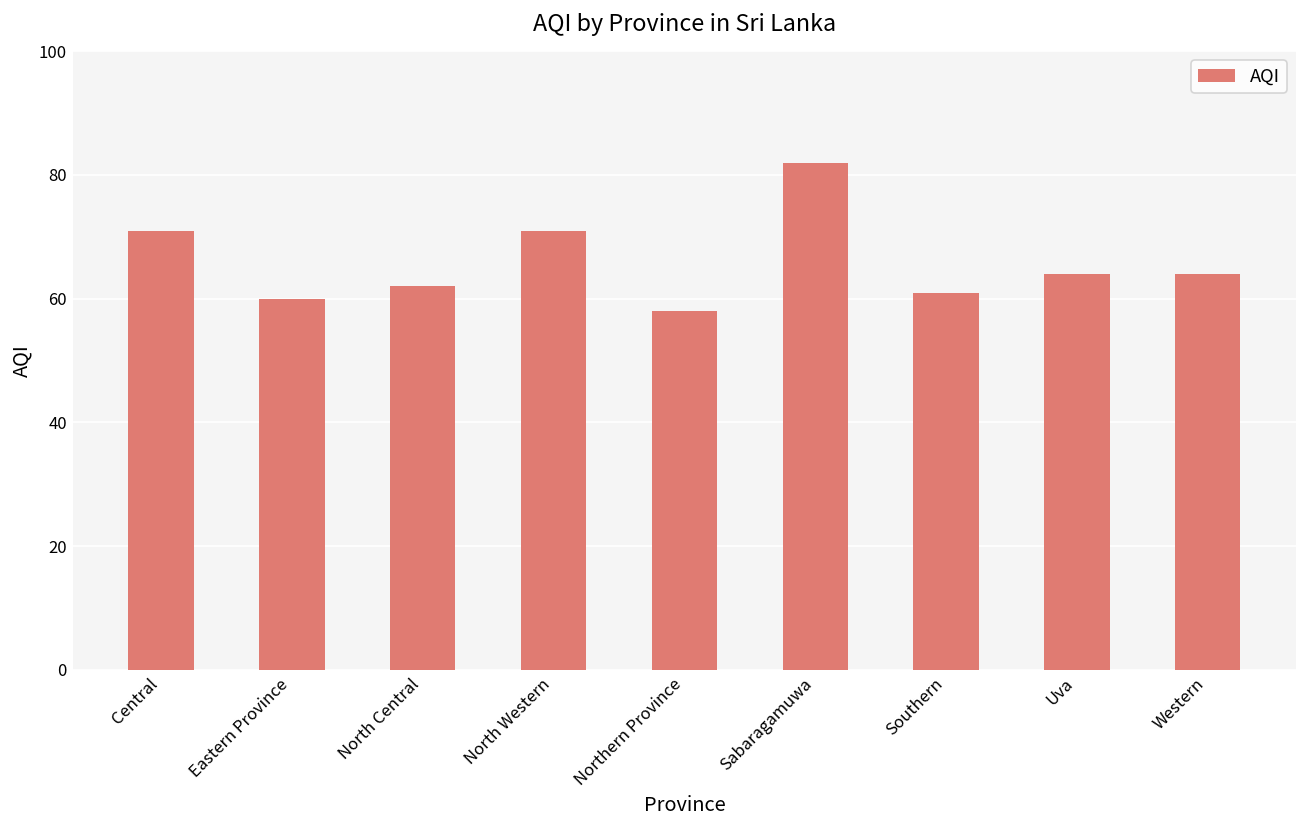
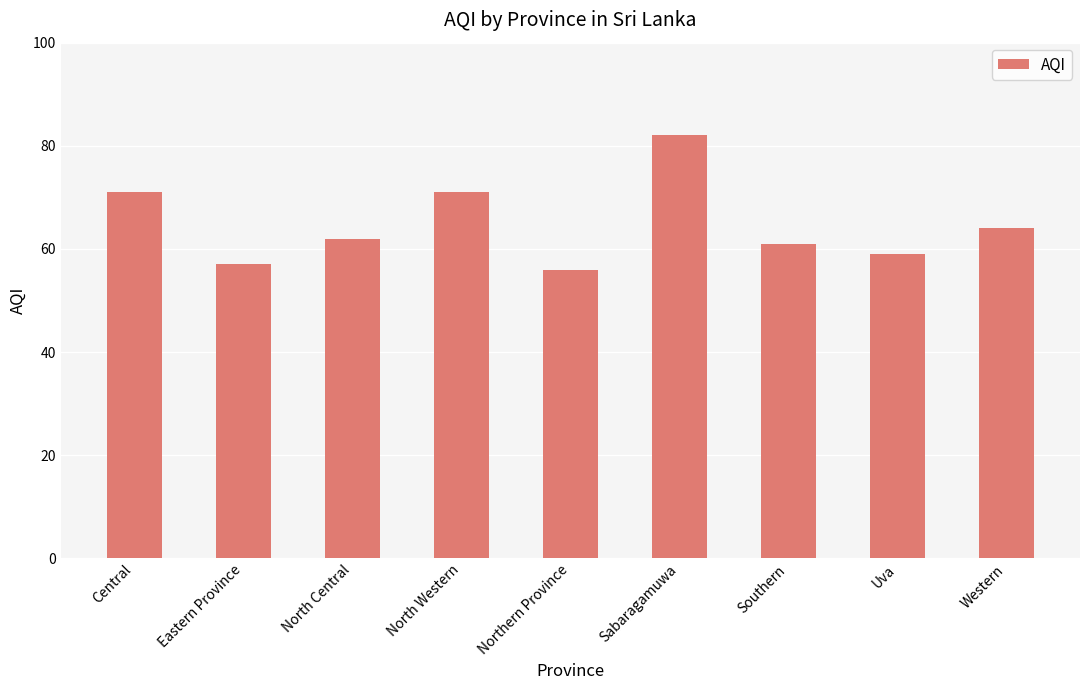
Eastern Province: 60 -> 57
Northern Province: 58 -> 56
Uva: 64 -> 59
